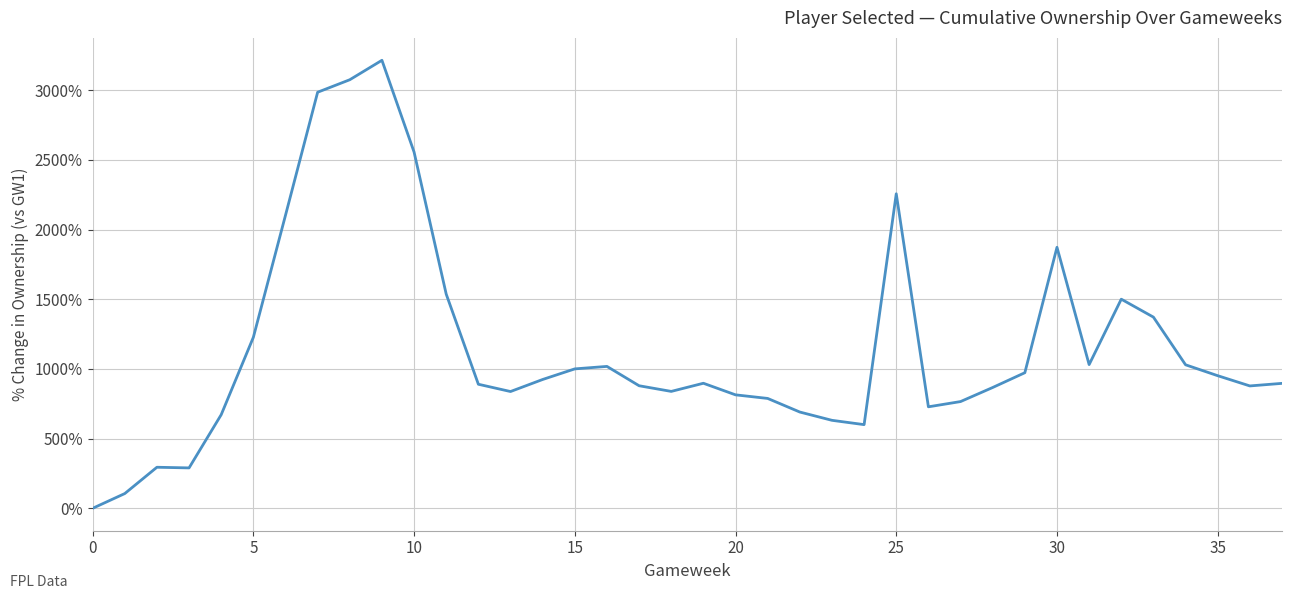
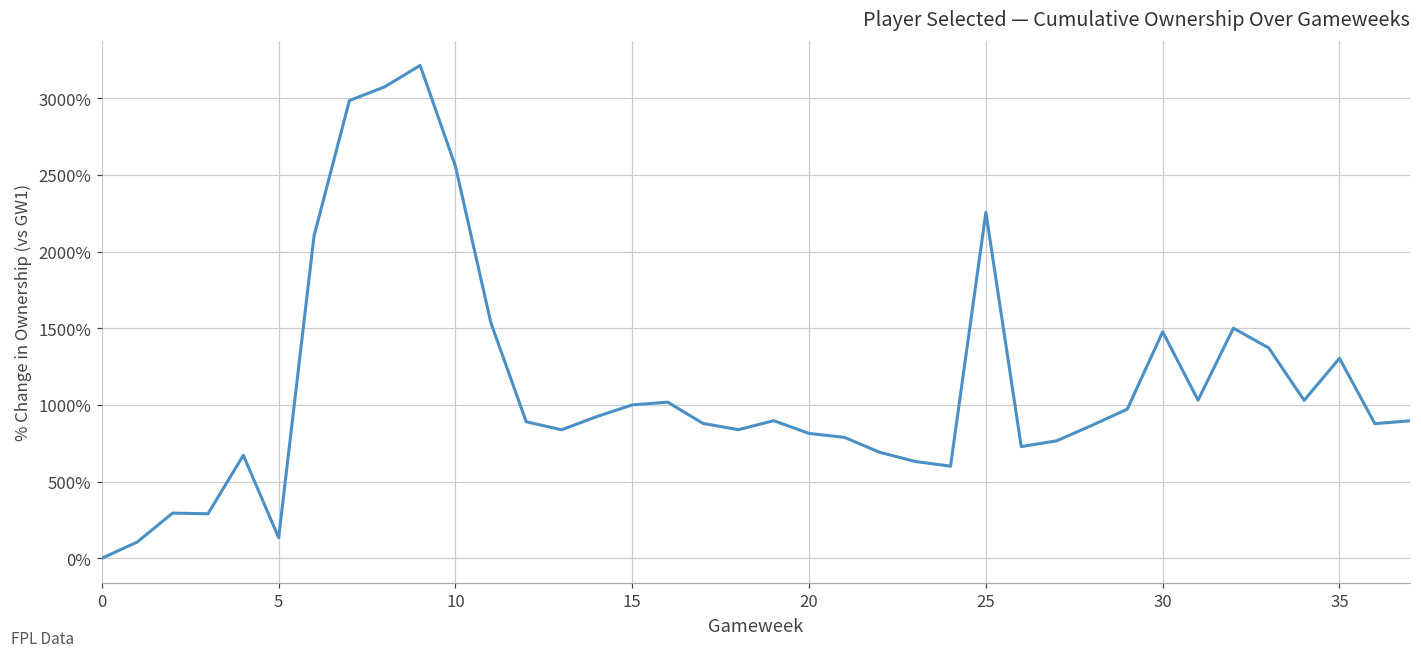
5: 1230% -> 130%
30: 1870% -> 1480%
35: 950% -> 1300%
